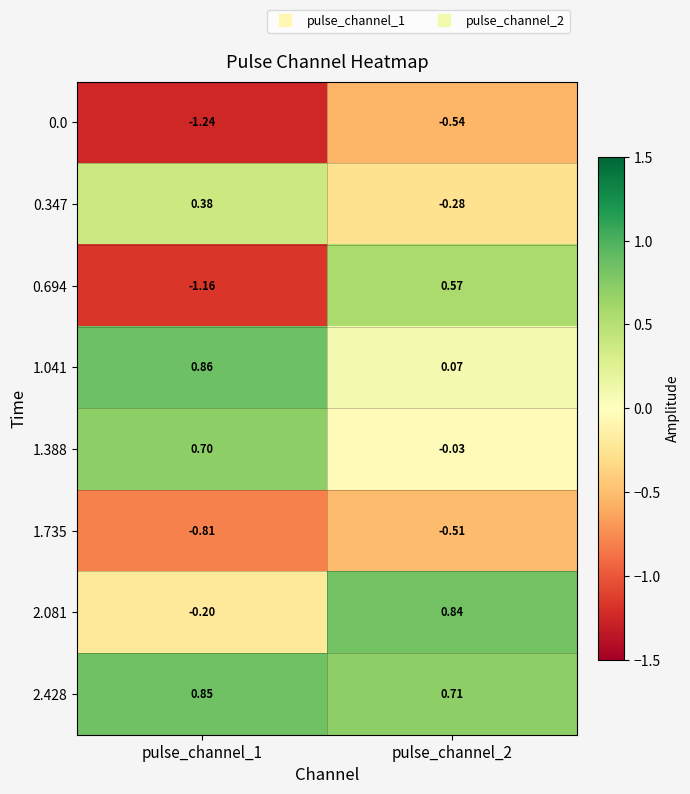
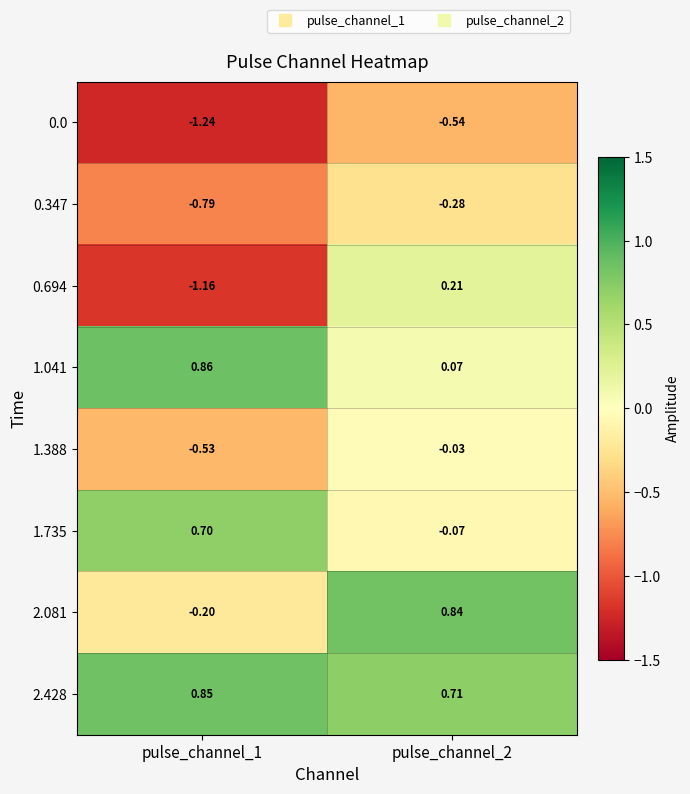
0.347, pulse_channel_1: 0.38 -> -0.79
0.694, pulse_channel_2: 0.57 -> 0.21
1.388, pulse_channel_1: 0.70 -> -0.53
1.735, pulse_channel_1: -0.81 -> 0.70
1.735, pulse_channel_2: -0.51 -> -0.07
